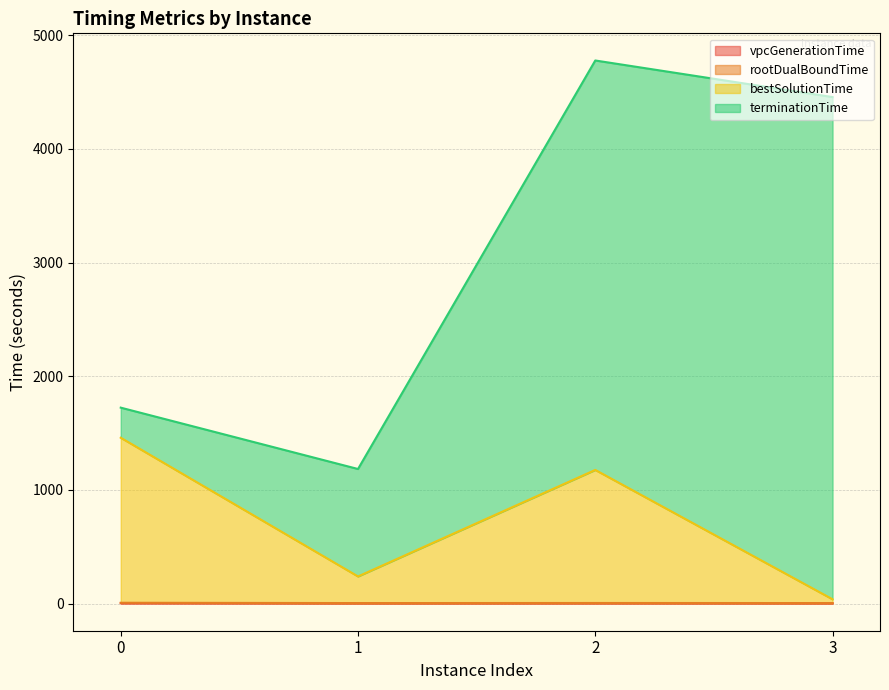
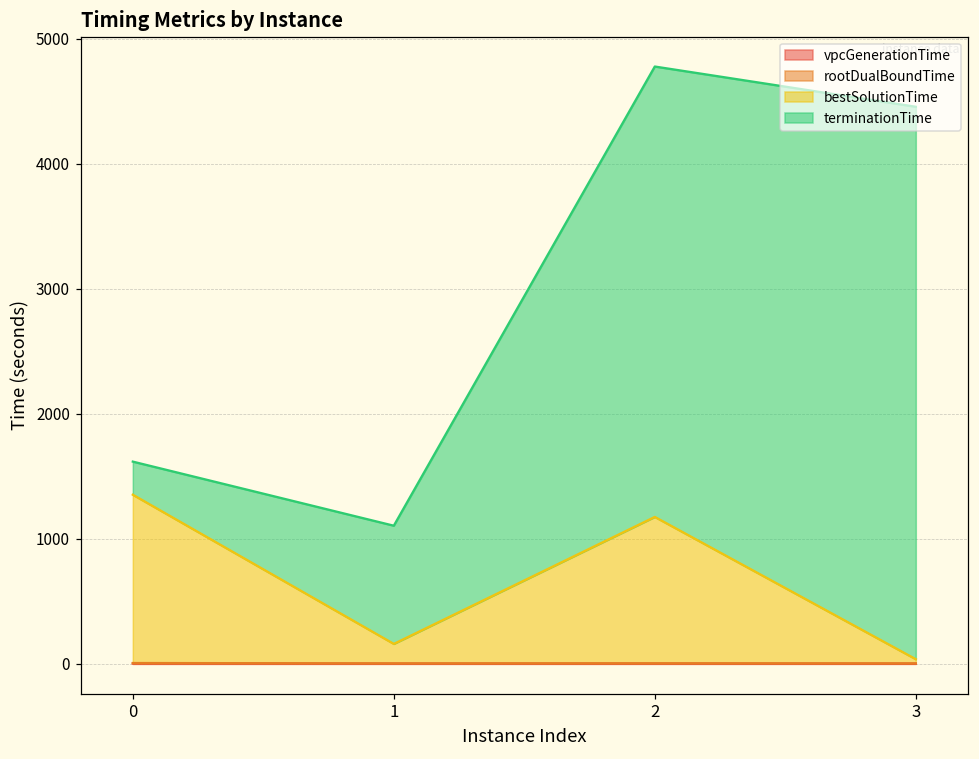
bestSolutionTime, 0: 1450 -> 1350
bestSolutionTime, 1: 230 -> 160
